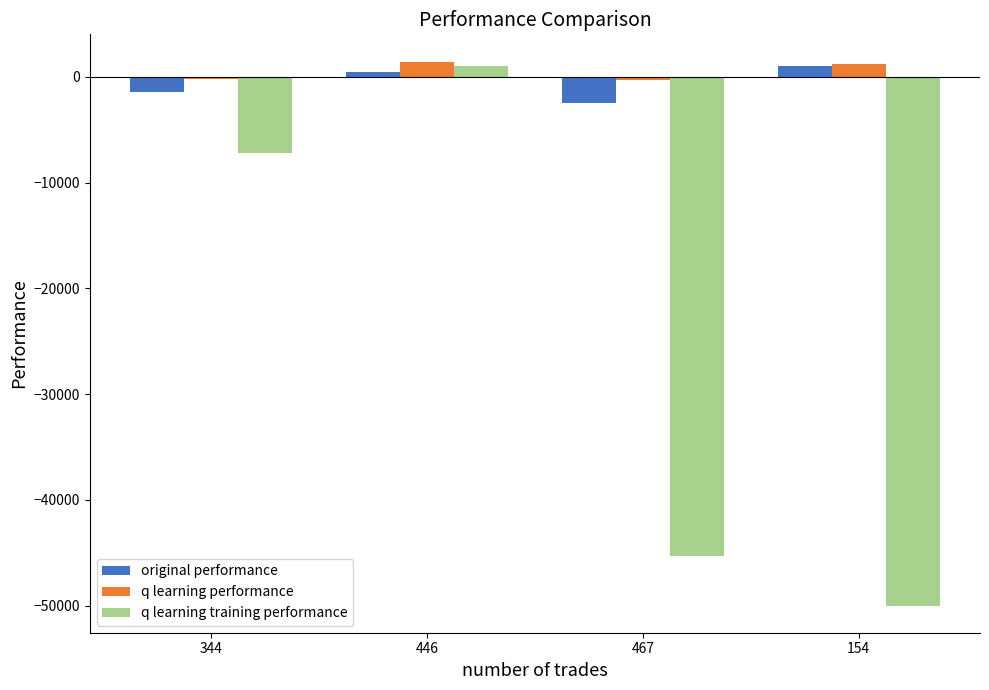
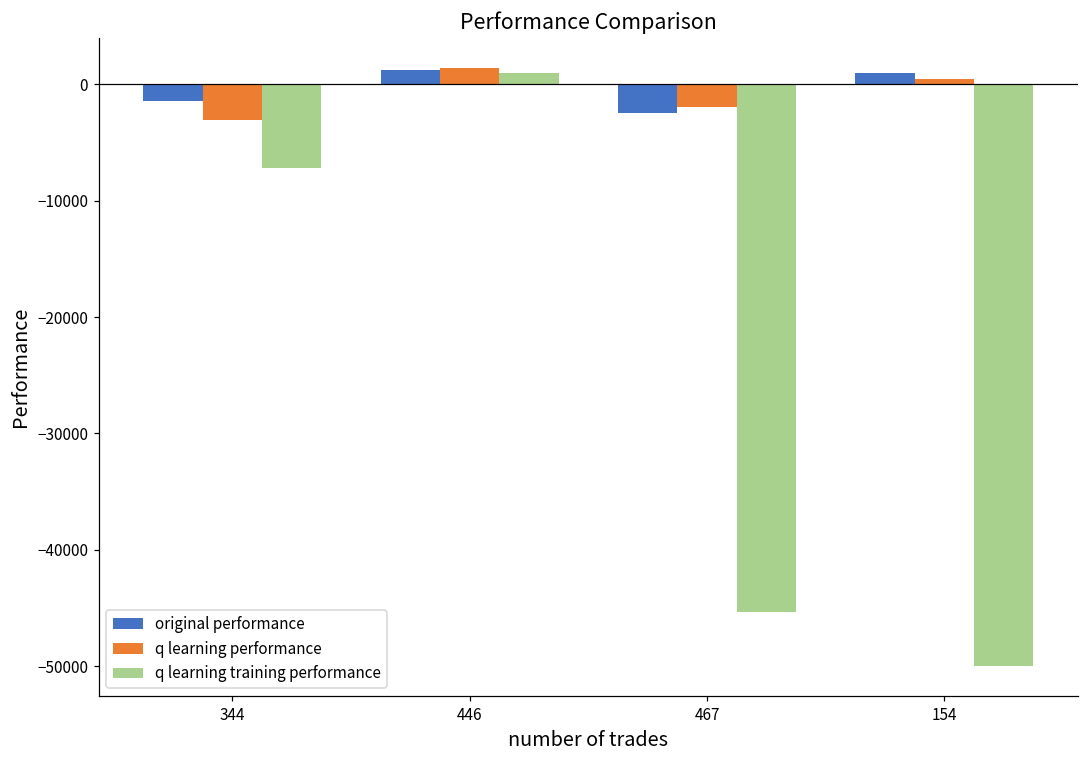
q learning performance, 344: -200 -> -3100
original performance, 446: 500 -> 1200
q learning performance, 467: -300 -> -2000
q learning performance, 154: 1200 -> 400
